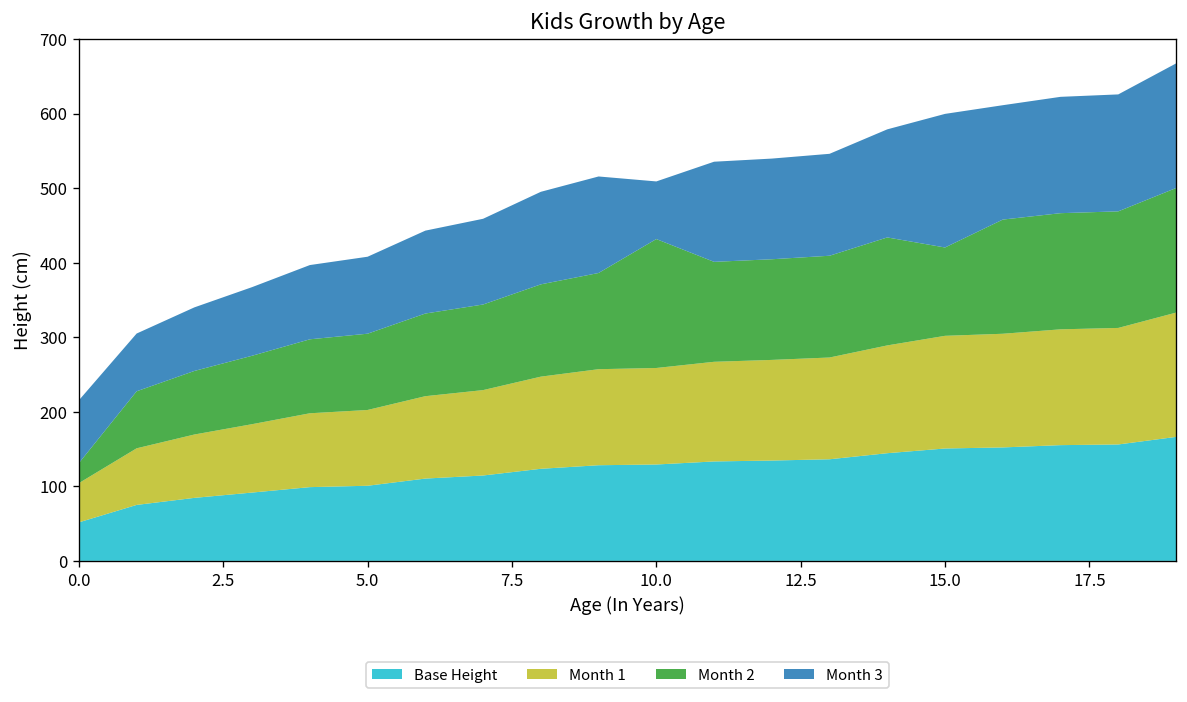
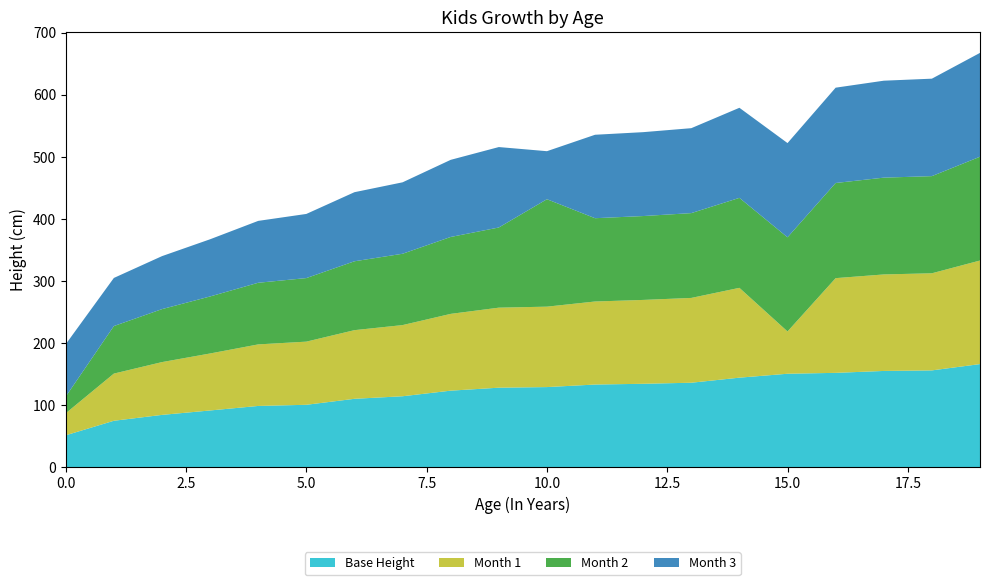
Month 1, 0.0: 50 -> 40
Month 1, 15.0: 150 -> 70
Month 2, 15.0: 120 -> 150
Month 3, 15.0: 180 -> 150
